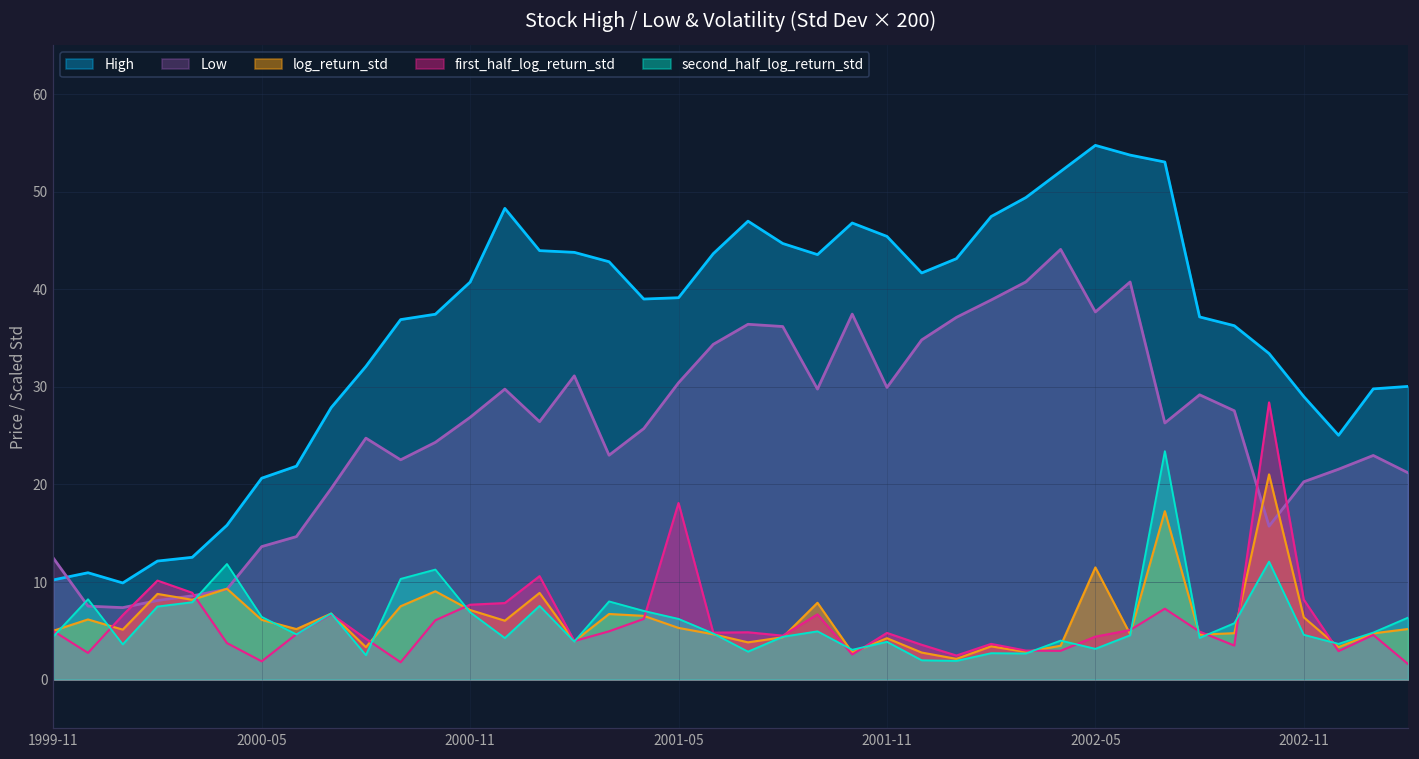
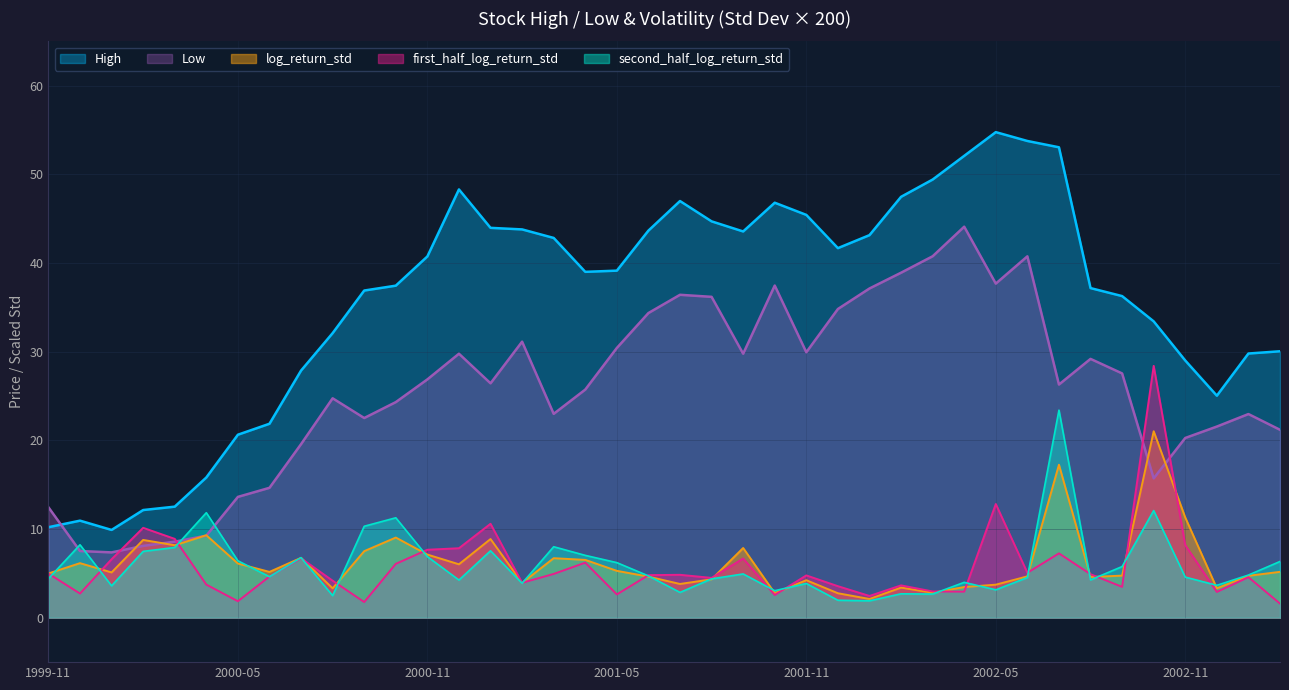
first_half_log_return_std, 2001-05: 18 -> 3
log_return_std, 2002-05: 11 -> 4
first_half_log_return_std, 2002-05: 4 -> 13
log_return_std, 2002-11: 6 -> 11
